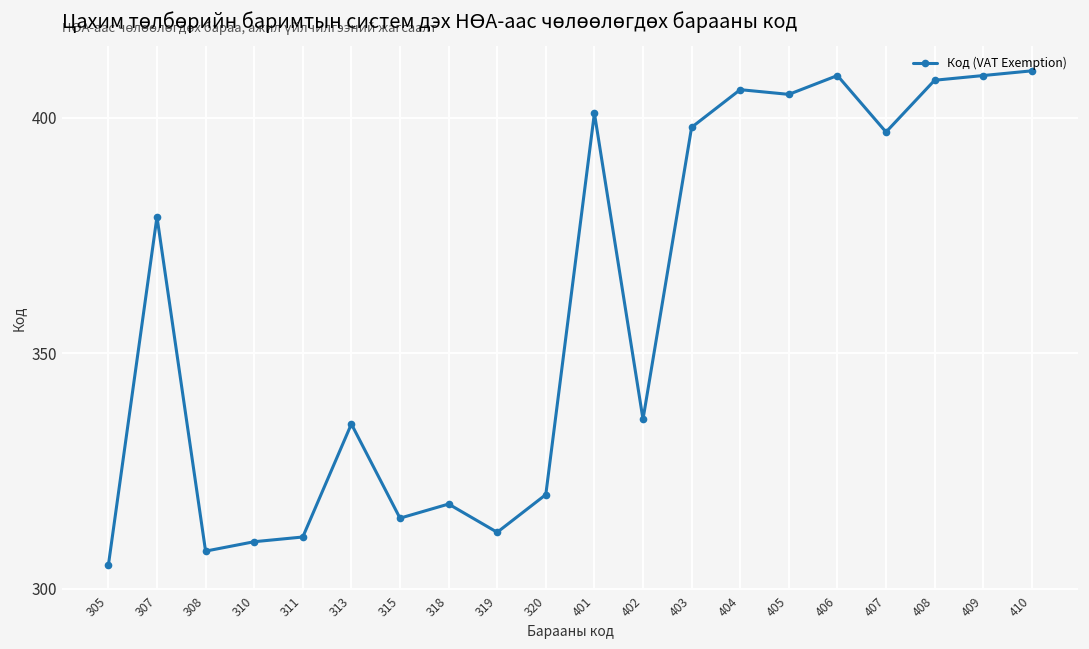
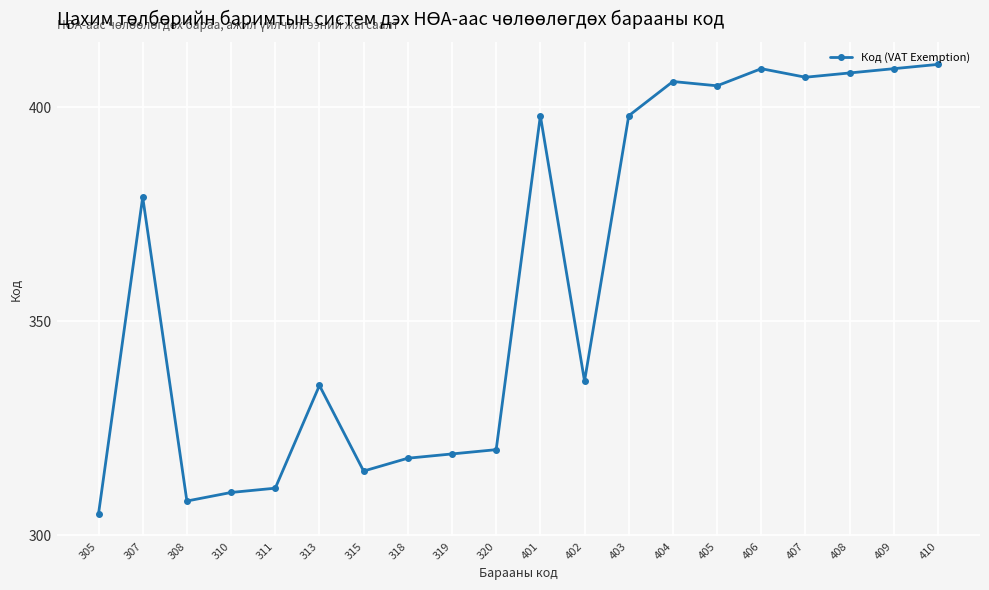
319: 312 -> 319
401: 401 -> 398
407: 397 -> 407
